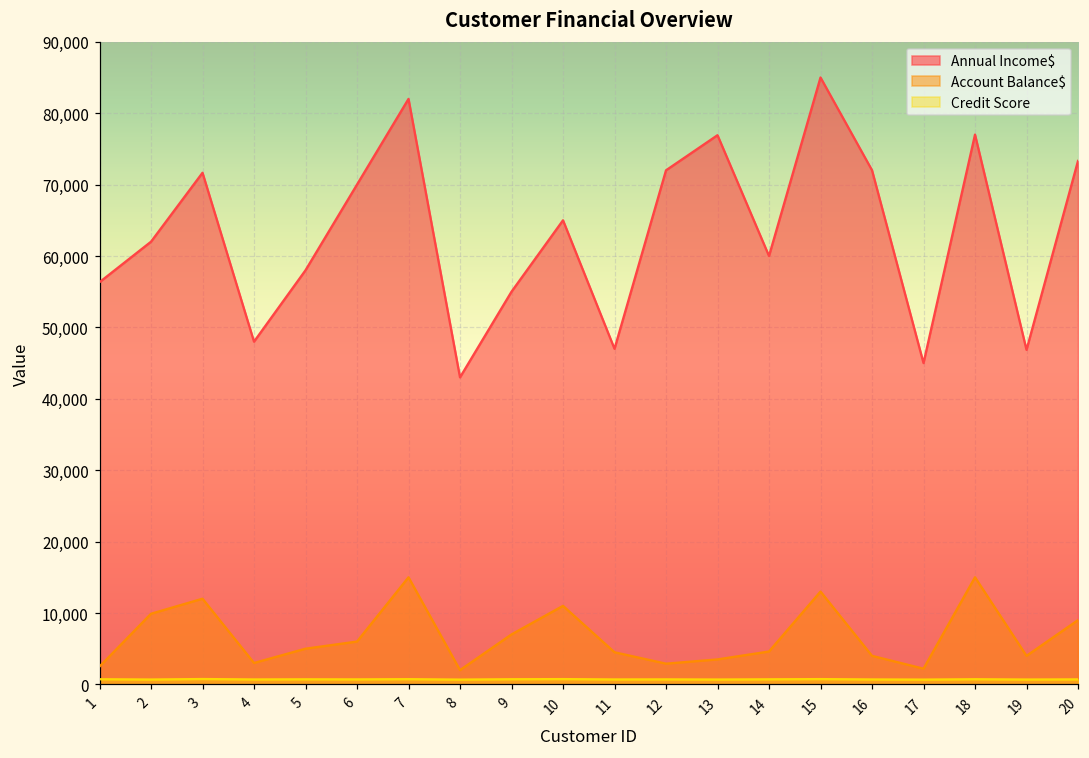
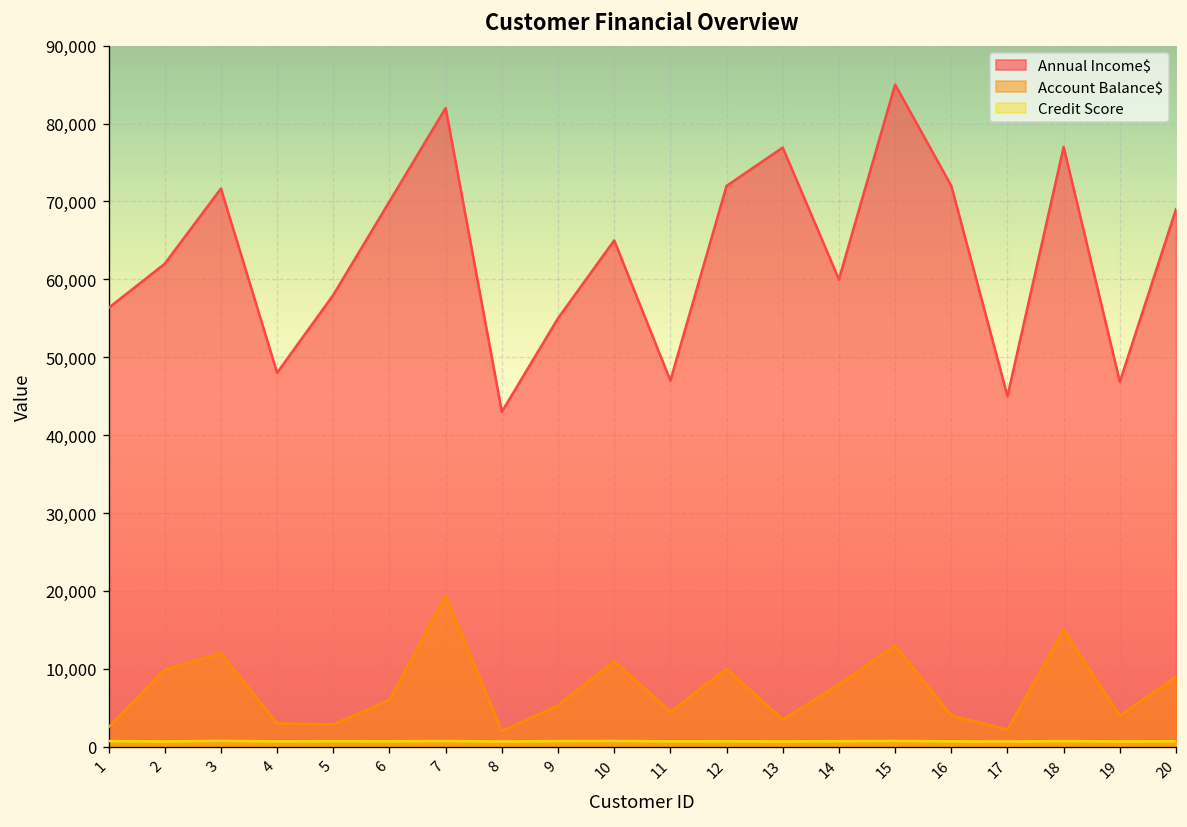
Account Balance$, 5: 5,000 -> 3,000
Account Balance$, 7: 15,000 -> 19,000
Account Balance$, 9: 7,000 -> 5,000
Account Balance$, 12: 3,000 -> 10,000
Account Balance$, 14: 5,000 -> 8,000
Annual Income$, 20: 73,000 -> 69,000
